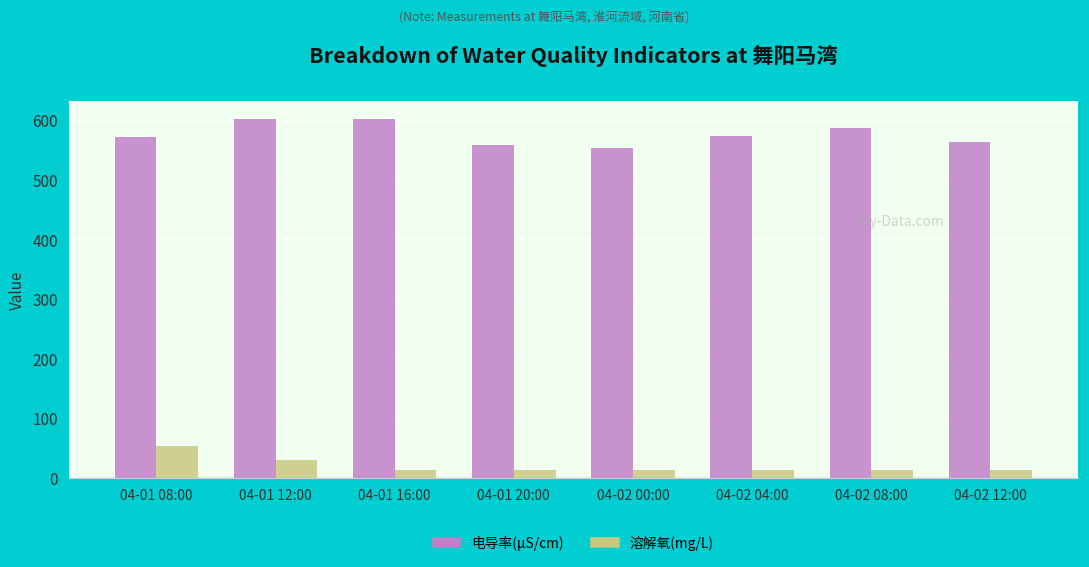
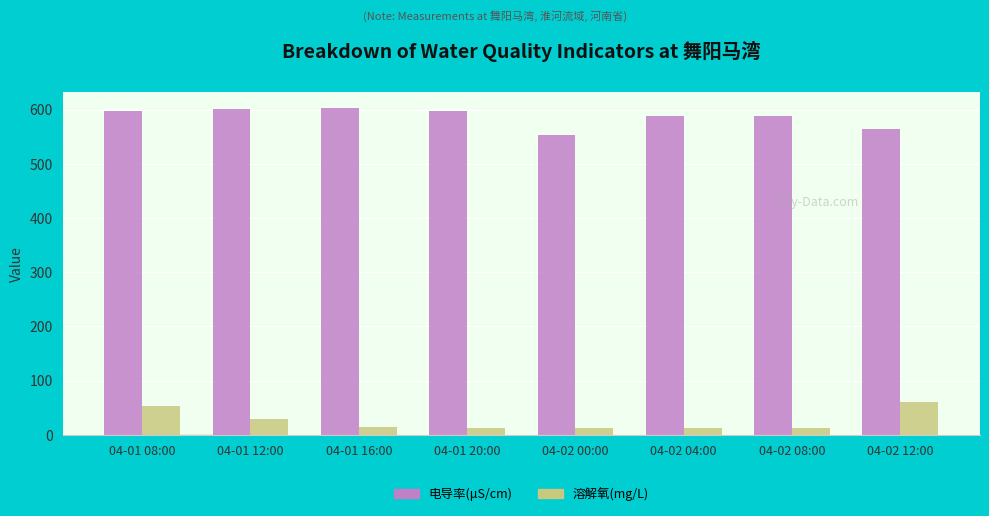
电导率(μS/cm), 04-01 08:00: 570 -> 600
电导率(μS/cm), 04-01 20:00: 560 -> 600
电导率(μS/cm), 04-02 04:00: 570 -> 590
溶解氧(mg/L), 04-02 12:00: 10 -> 60
